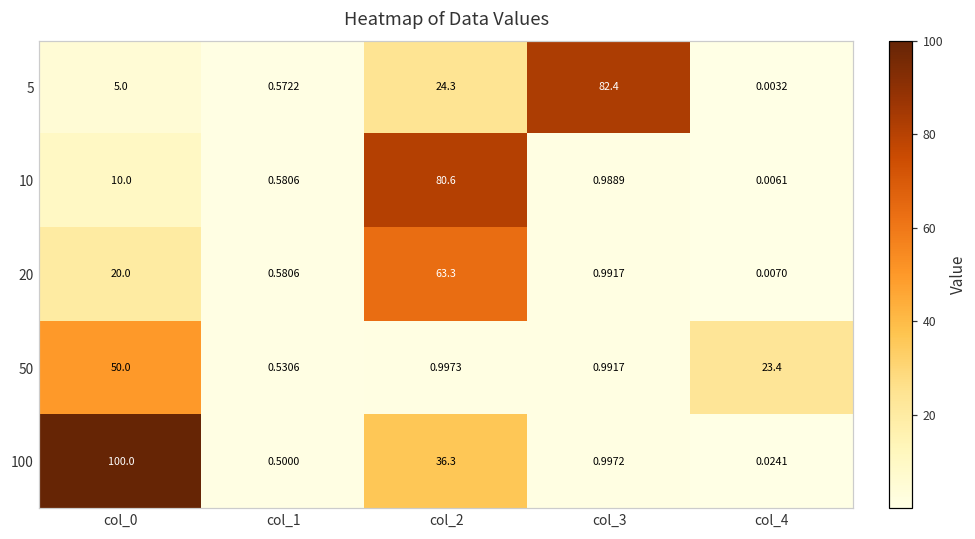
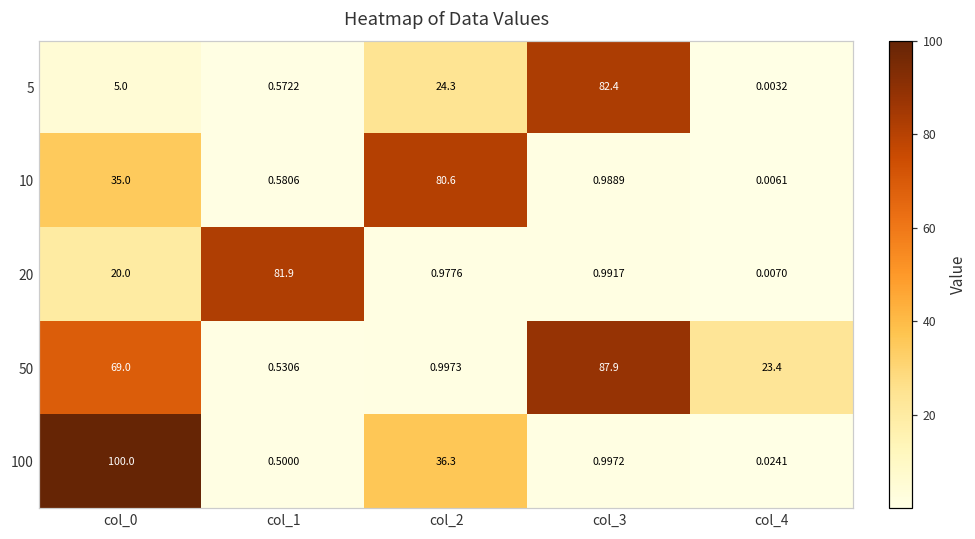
10, col_0: 10.0 -> 35.0
20, col_1: 0.5806 -> 81.9
20, col_2: 63.3 -> 0.9776
50, col_0: 50.0 -> 69.0
50, col_3: 0.9917 -> 87.9
